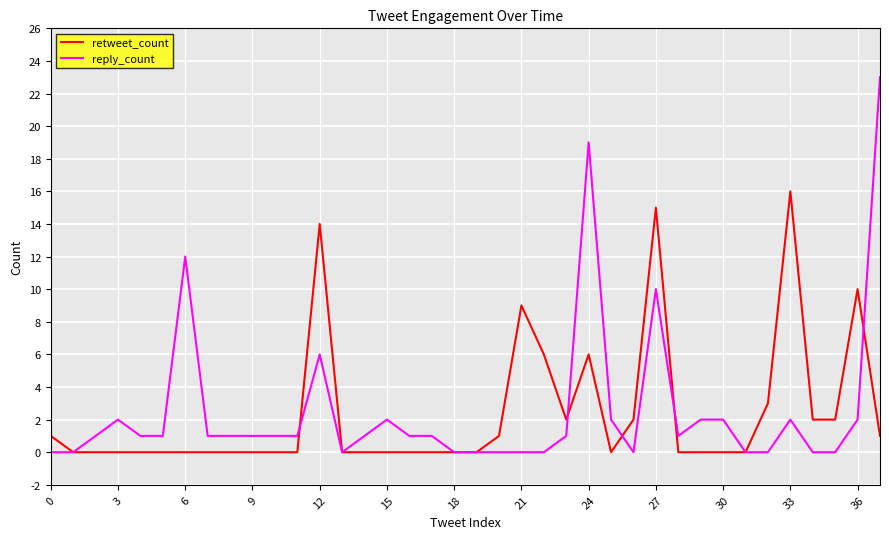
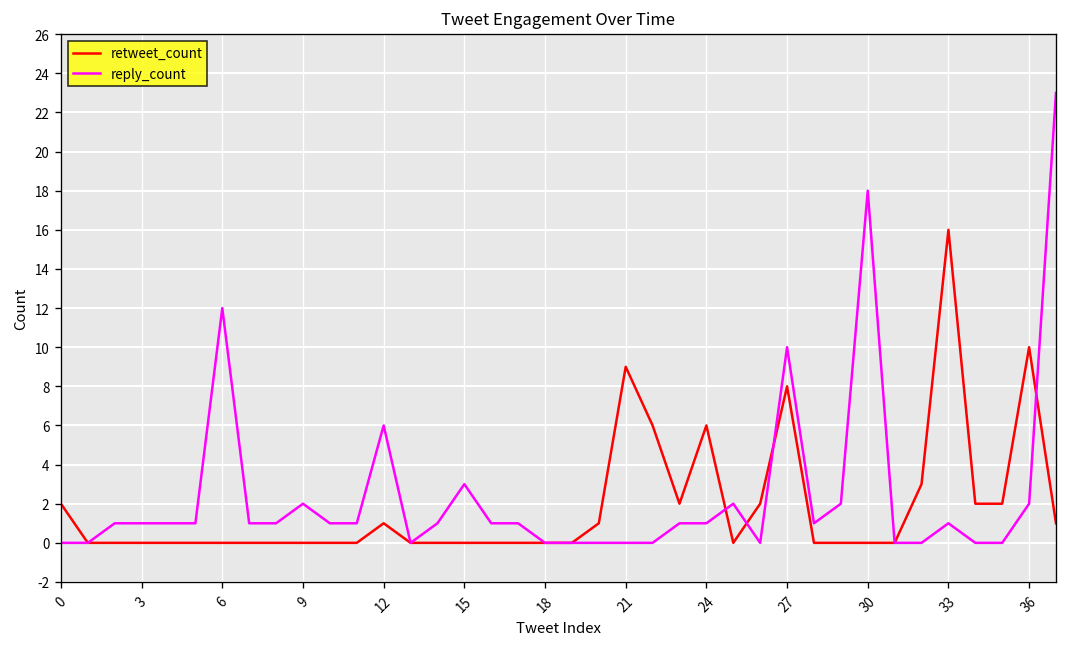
retweet_count, 0: 1 -> 2
reply_count, 3: 2 -> 1
reply_count, 9: 1 -> 2
retweet_count, 12: 14 -> 1
reply_count, 15: 2 -> 3
reply_count, 24: 19 -> 1
retweet_count, 27: 15 -> 8
reply_count, 30: 2 -> 18
reply_count, 33: 2 -> 1
